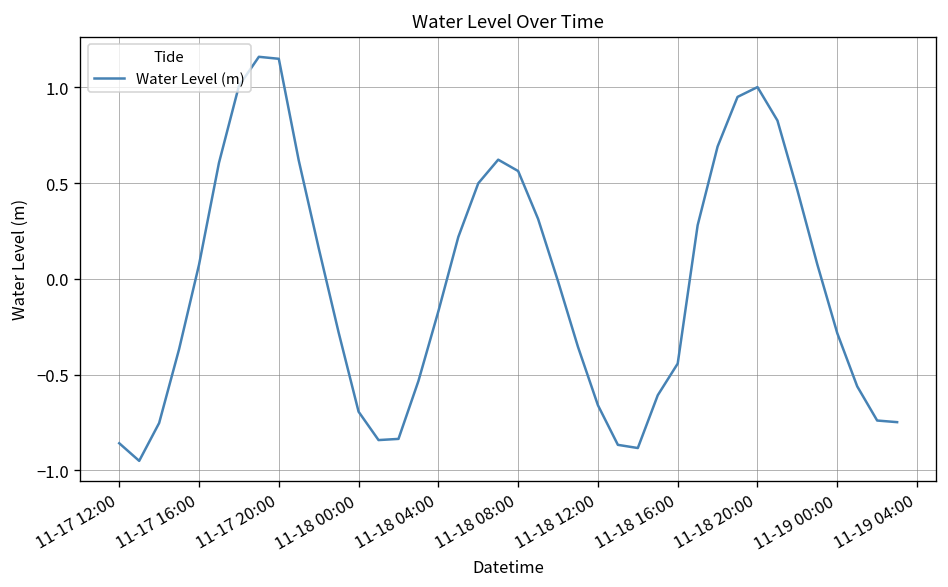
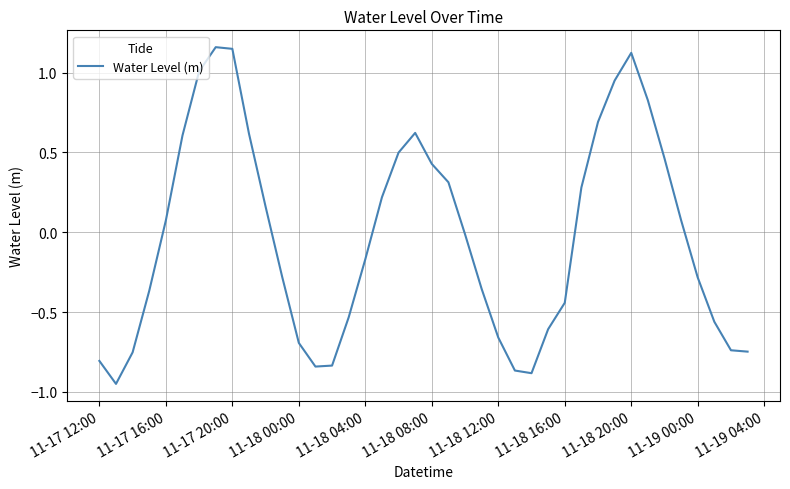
11-17 12:00: -0.86 -> -0.81
11-18 08:00: 0.56 -> 0.43
11-18 20:00: 1.00 -> 1.12
